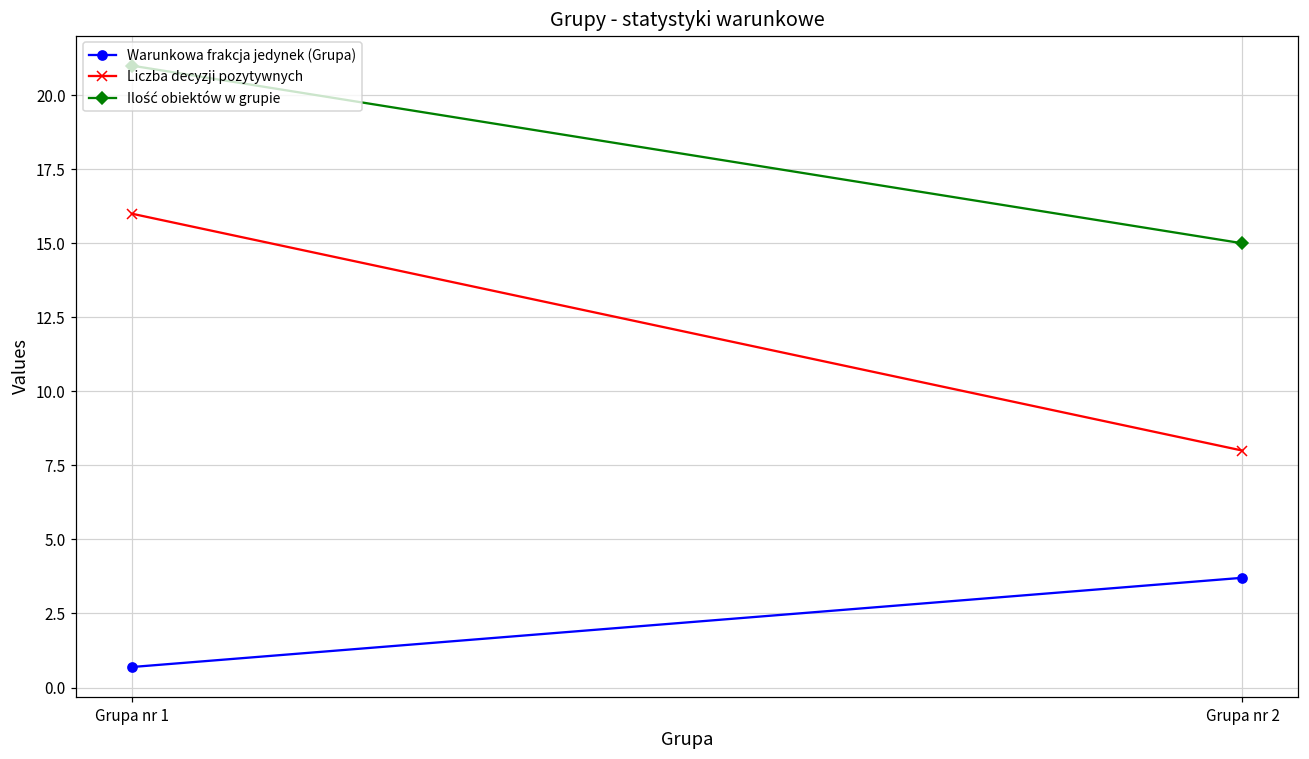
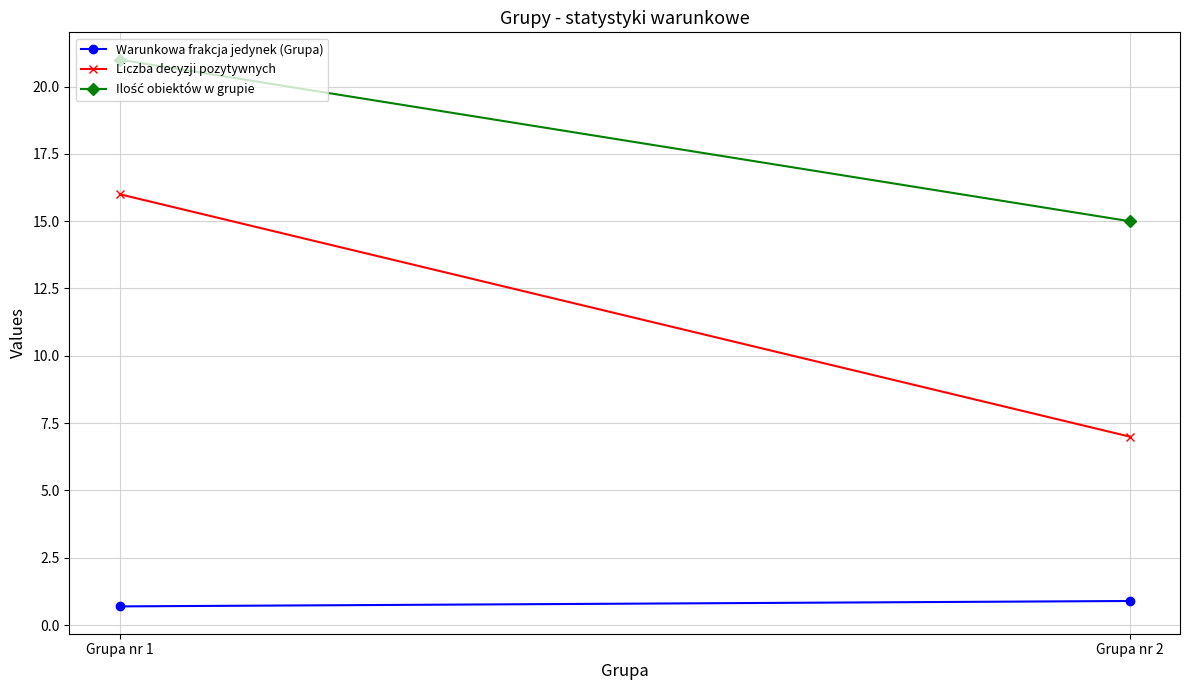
Warunkowa frakcja jedynek (Grupa), Grupa nr 2: 3.7 -> 0.9
Liczba decyzji pozytywnych, Grupa nr 2: 8 -> 7
